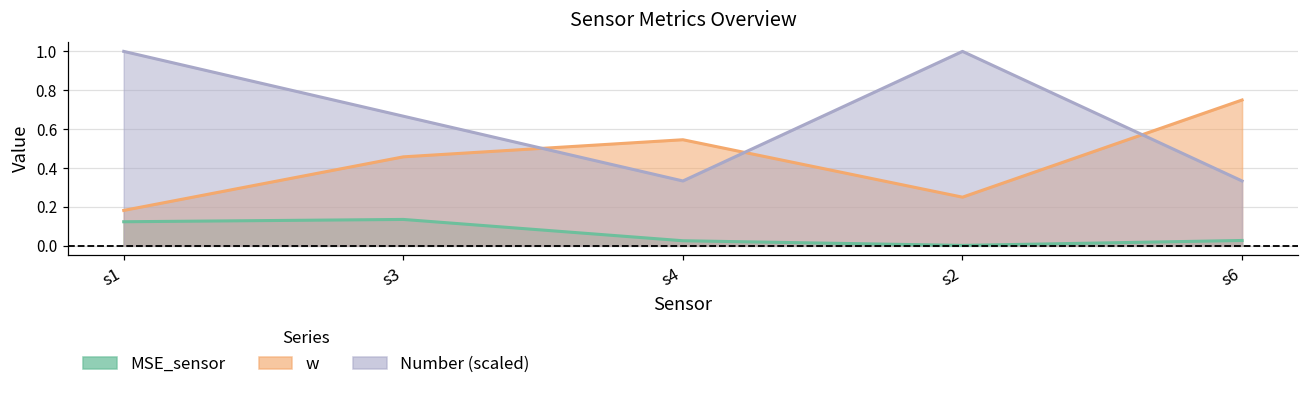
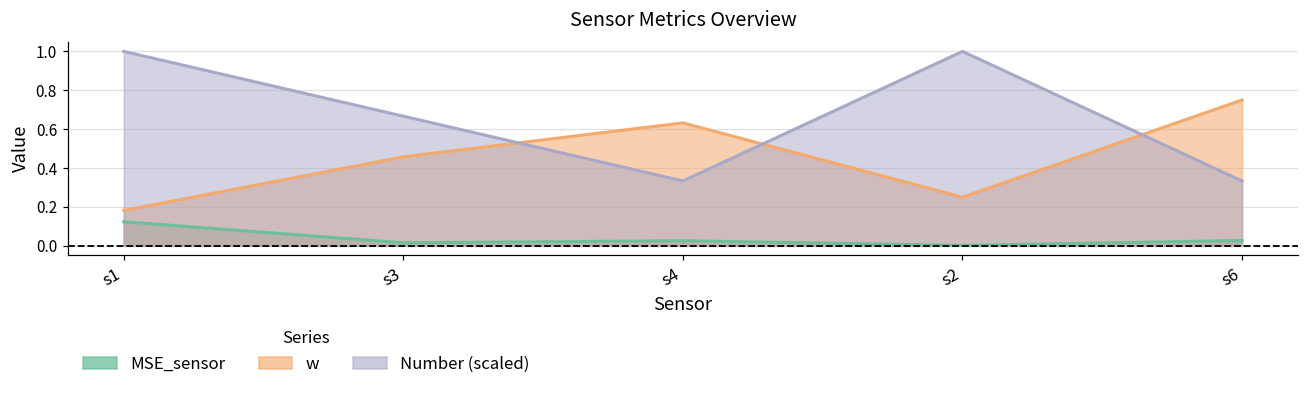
MSE_sensor, s3: 0.14 -> 0.02
w, s4: 0.55 -> 0.63
